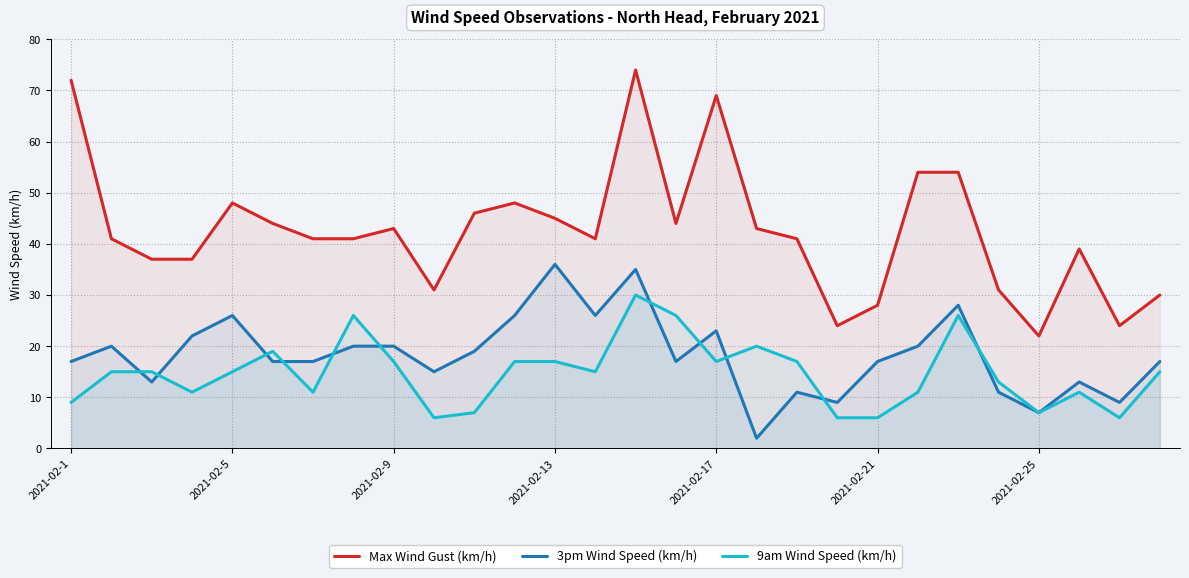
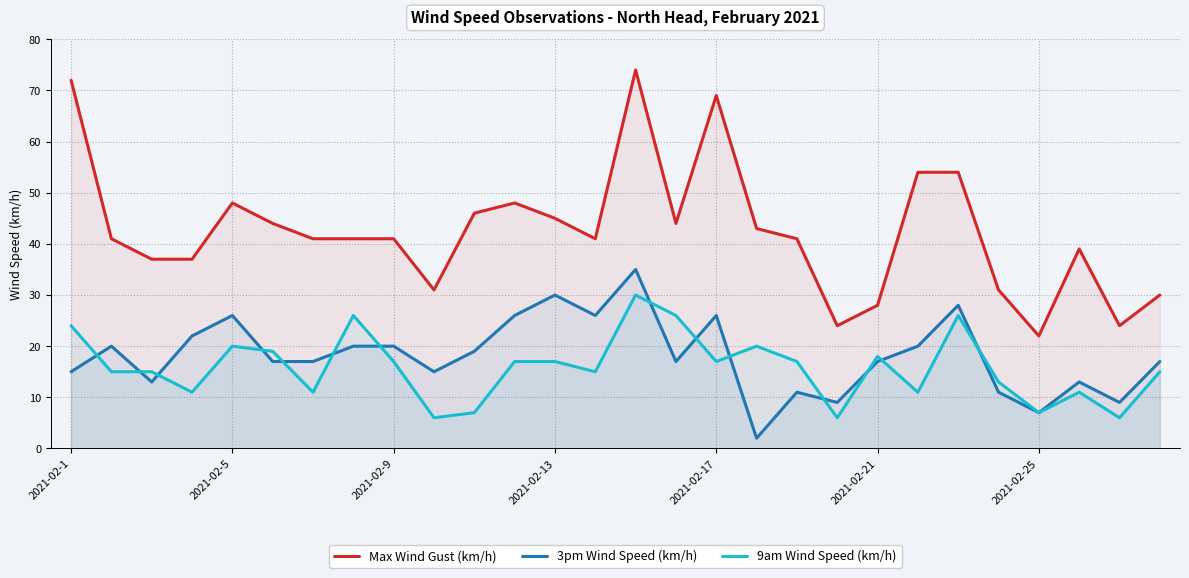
3pm Wind Speed (km/h), 2021-02-1: 17 -> 15
9am Wind Speed (km/h), 2021-02-1: 9 -> 24
9am Wind Speed (km/h), 2021-02-5: 15 -> 20
Max Wind Gust (km/h), 2021-02-9: 43 -> 41
3pm Wind Speed (km/h), 2021-02-13: 36 -> 30
3pm Wind Speed (km/h), 2021-02-17: 23 -> 26
9am Wind Speed (km/h), 2021-02-21: 6 -> 18
